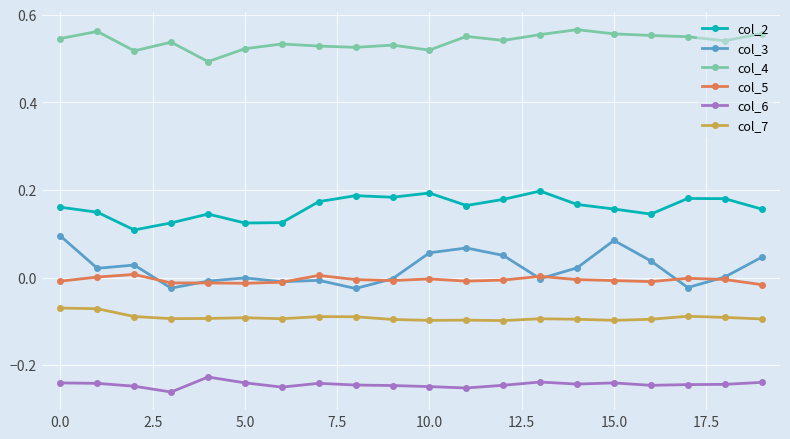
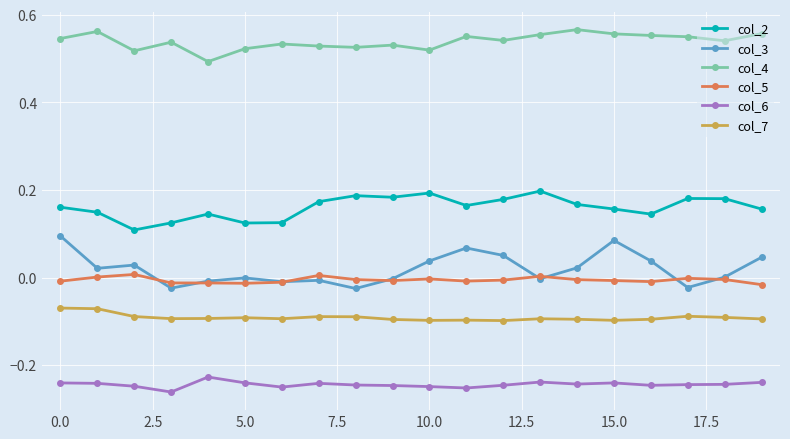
col_3, 10.0: 0.06 -> 0.04
